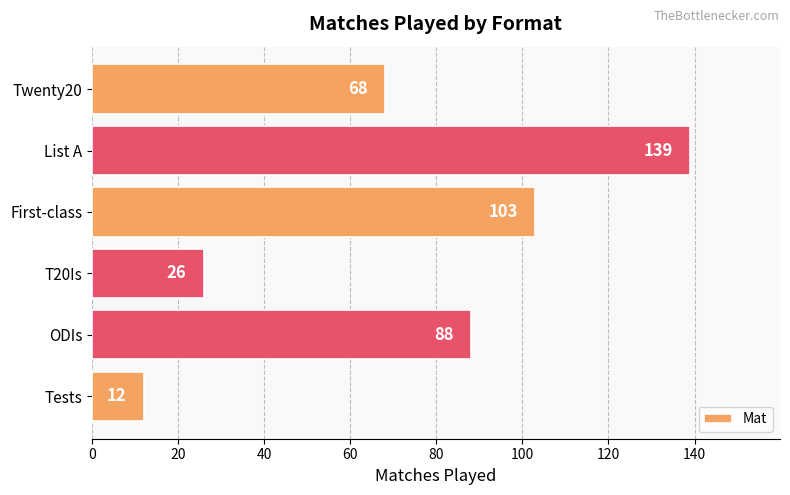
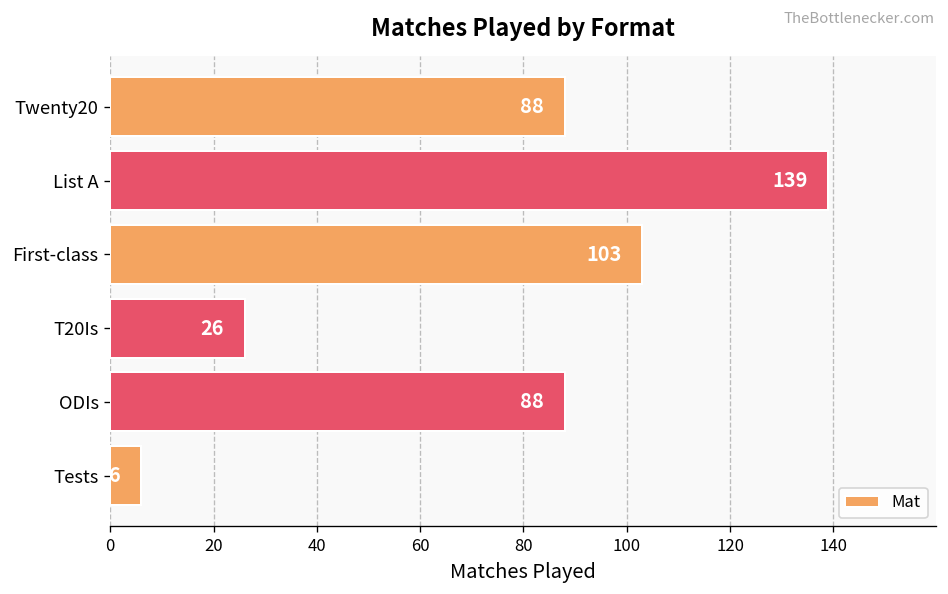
Twenty20: 68 -> 88
Tests: 12 -> 6
